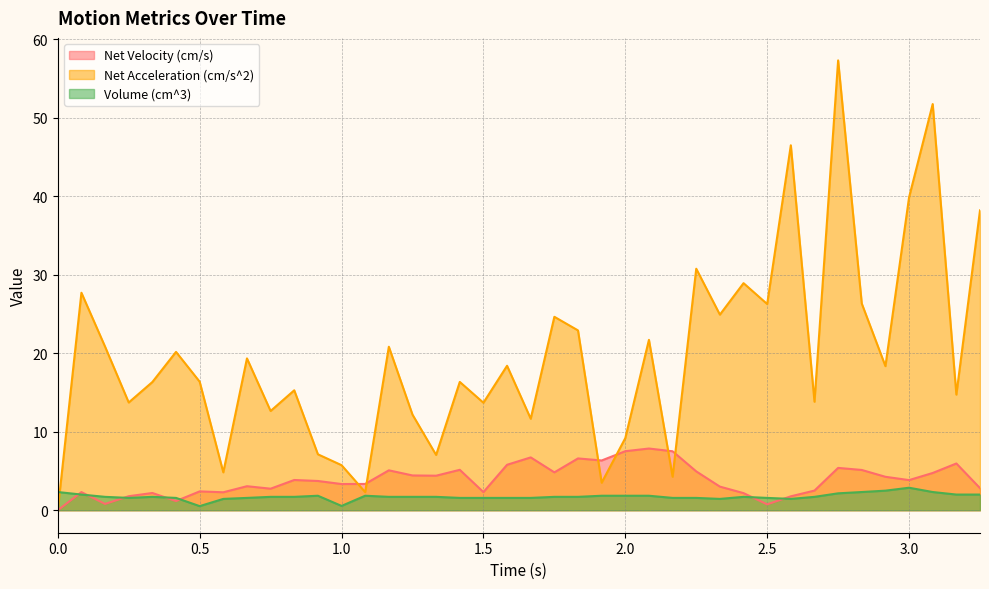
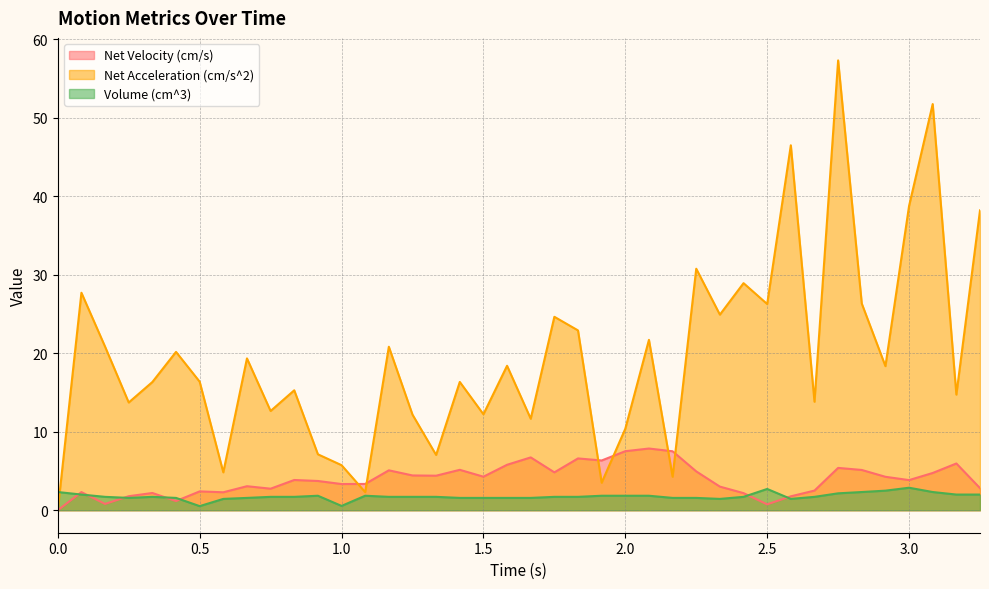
Net Velocity (cm/s), 1.5: 2 -> 4
Net Acceleration (cm/s^2), 1.5: 14 -> 12
Net Acceleration (cm/s^2), 2.0: 9 -> 10
Volume (cm^3), 2.5: 2 -> 3
Net Acceleration (cm/s^2), 3.0: 40 -> 39
